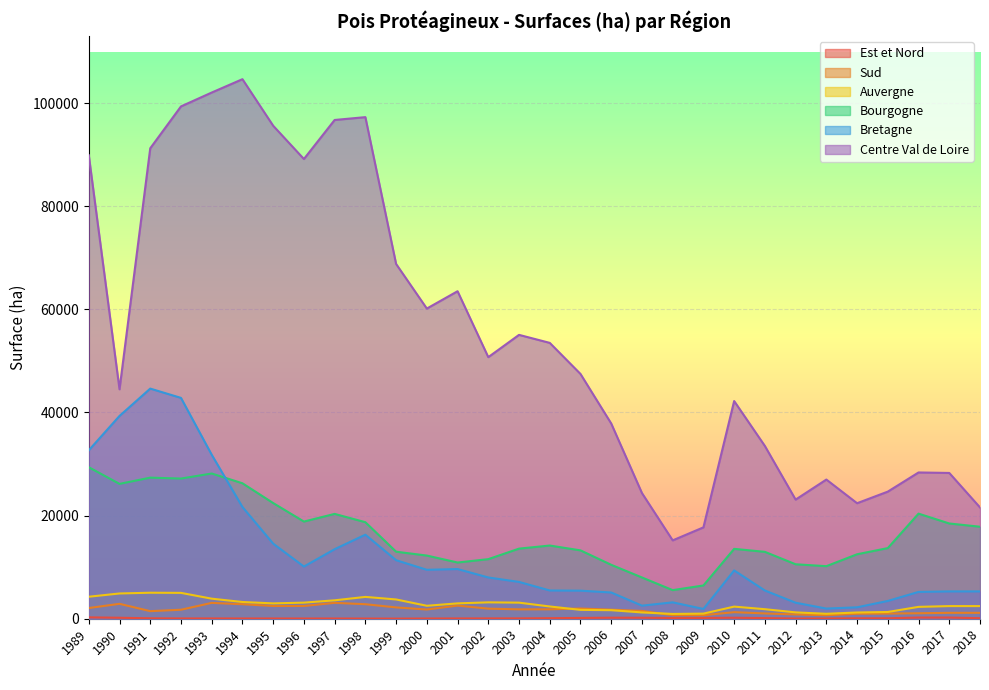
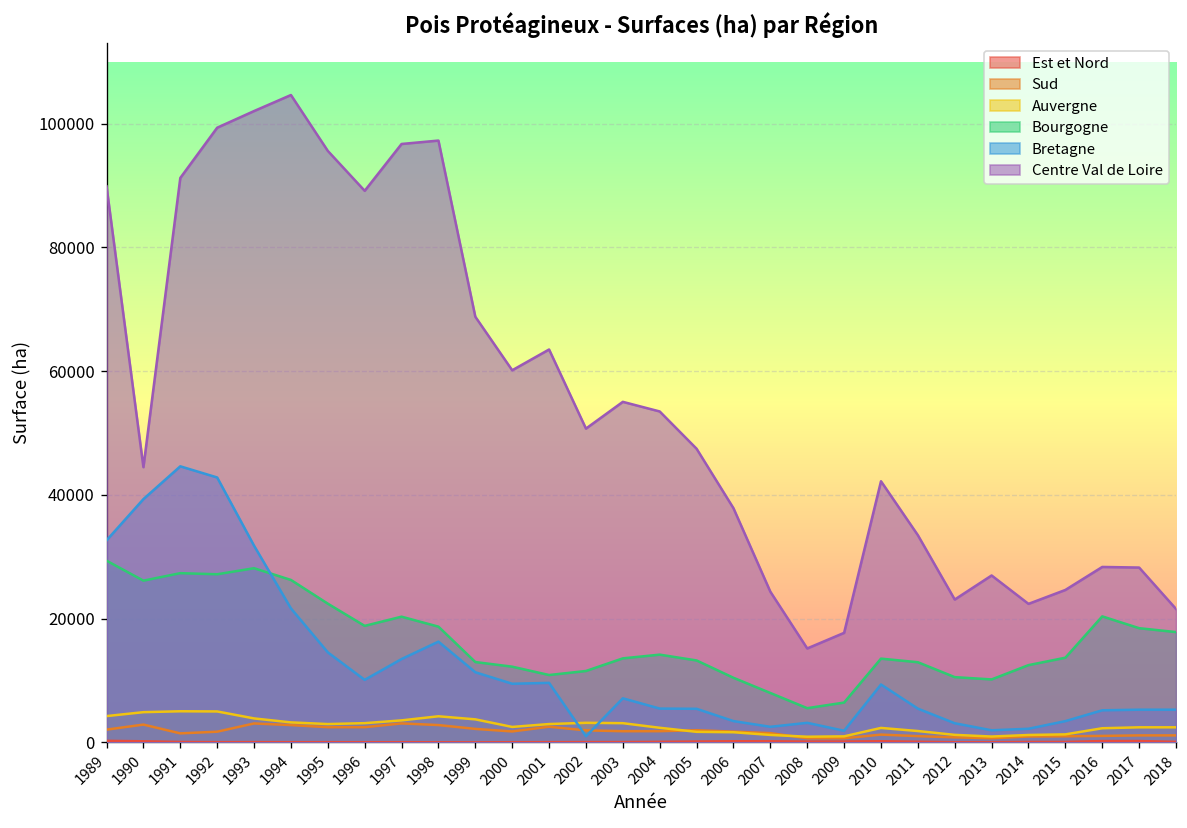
Bretagne, 2002: 8000 -> 1000
Bretagne, 2006: 5000 -> 3000
